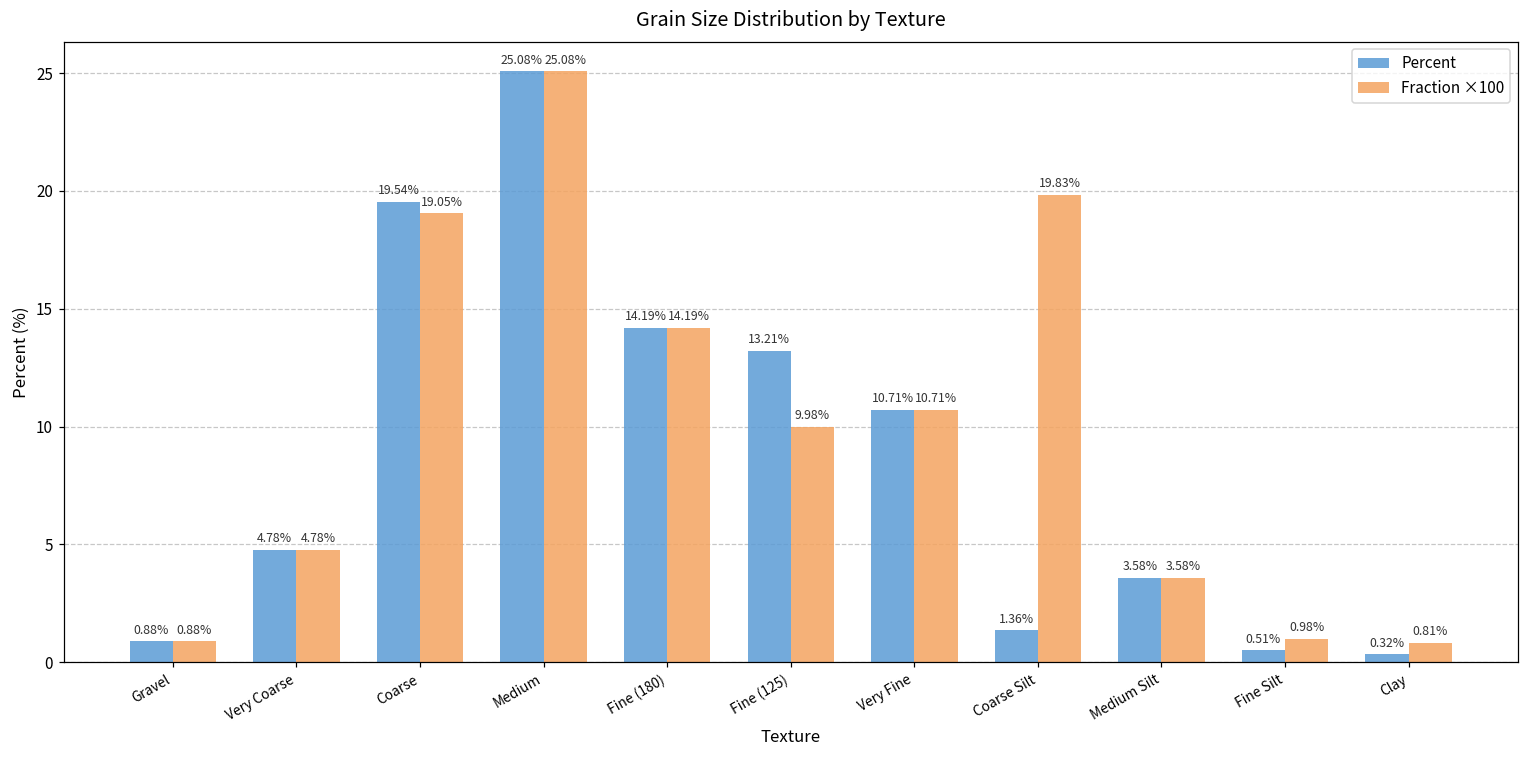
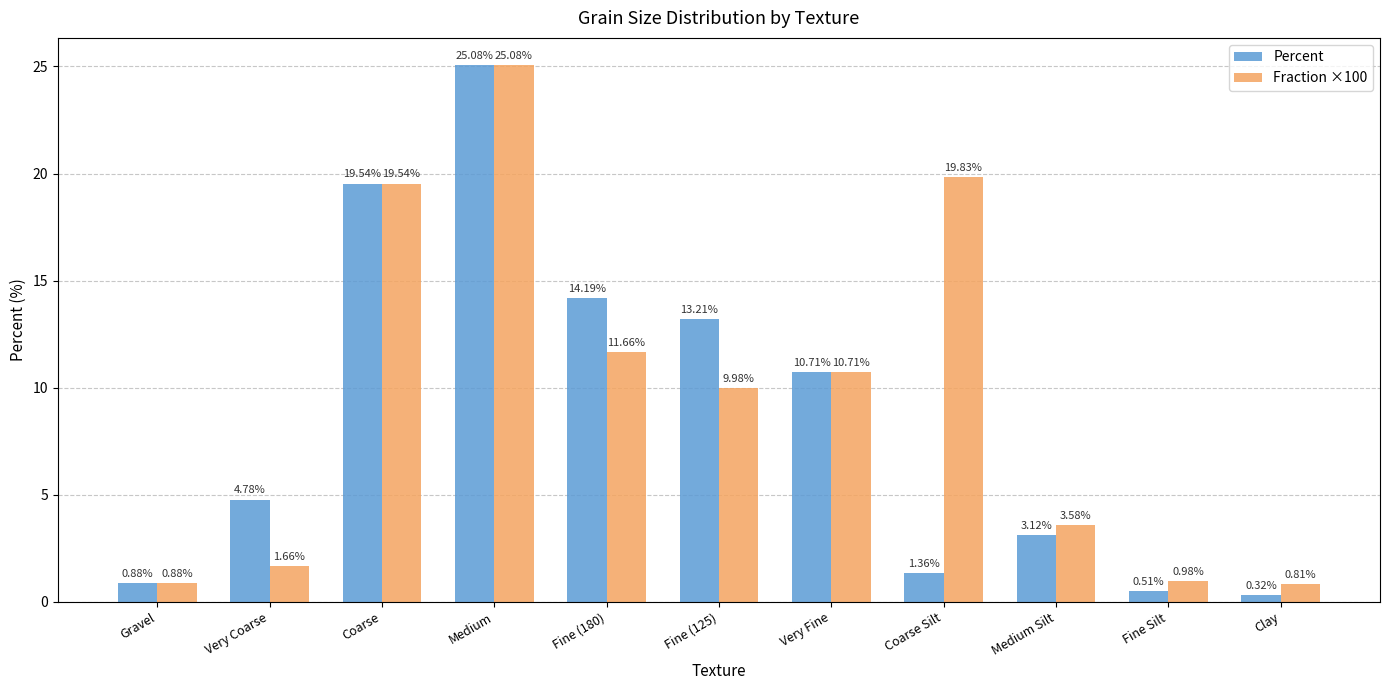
Fraction ×100, Very Coarse: 4.78% -> 1.66%
Fraction ×100, Coarse: 19.05% -> 19.54%
Fraction ×100, Fine (180): 14.19% -> 11.66%
Percent, Medium Silt: 3.58% -> 3.12%
